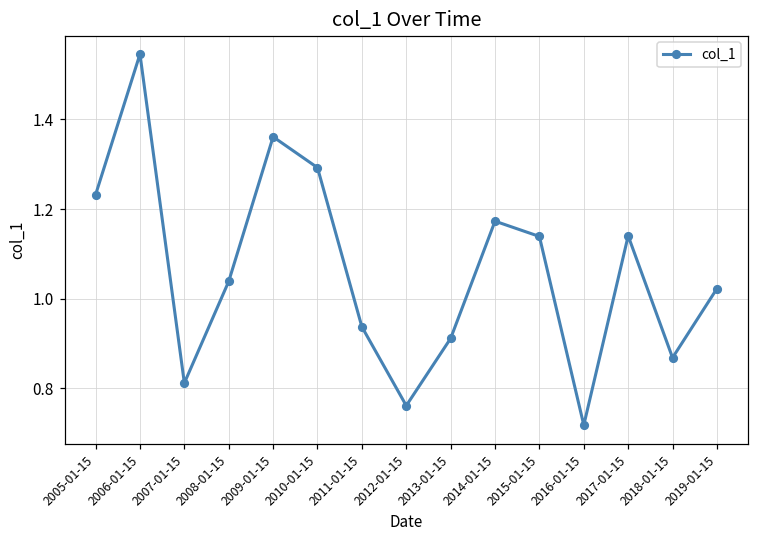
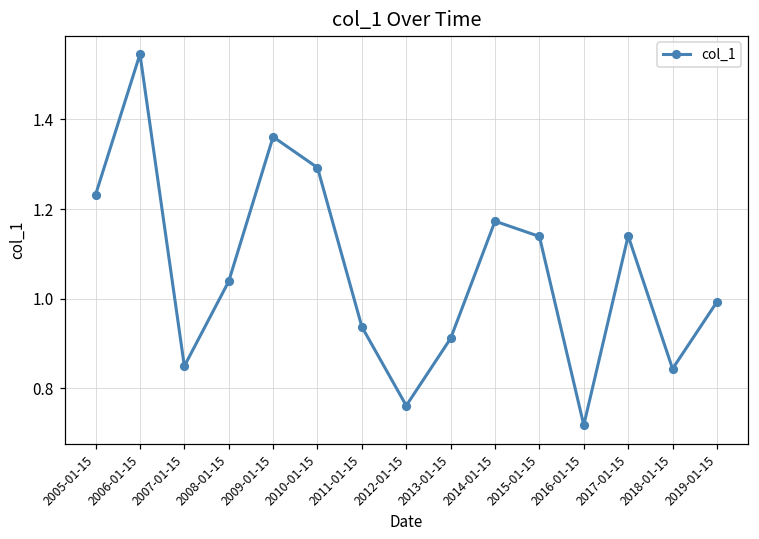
2007-01-15: 0.81 -> 0.85
2018-01-15: 0.87 -> 0.84
2019-01-15: 1.02 -> 0.99
